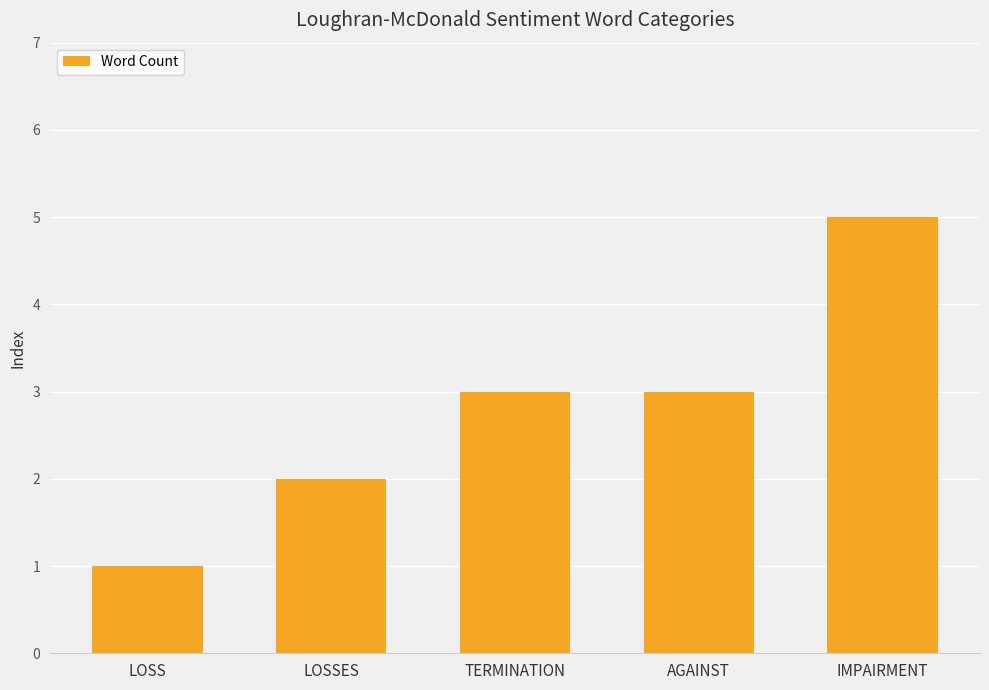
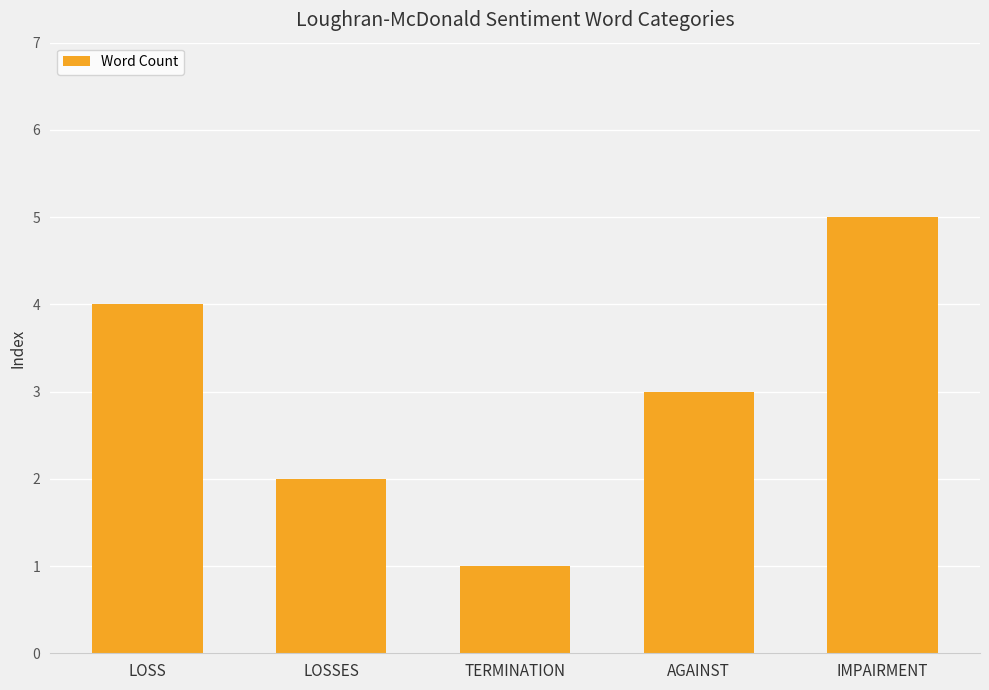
LOSS: 1 -> 4
TERMINATION: 3 -> 1
